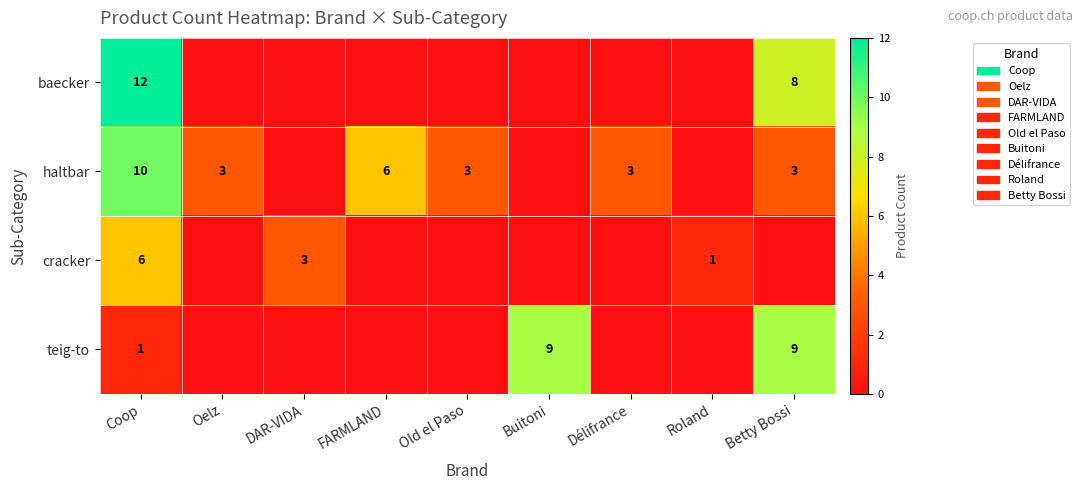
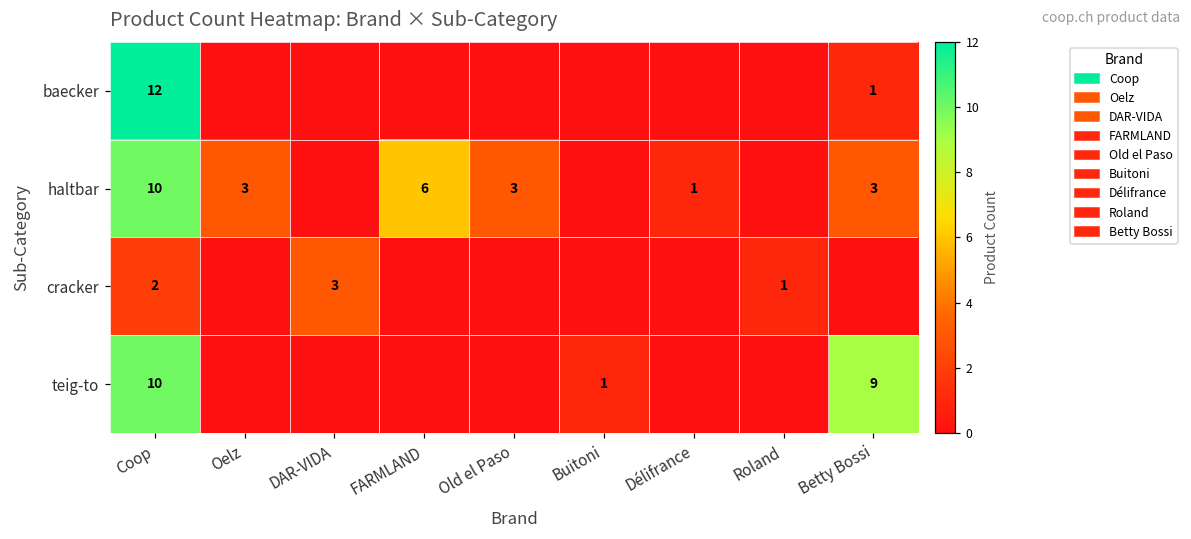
baecker, Betty Bossi: 8 -> 1
haltbar, Délifrance: 3 -> 1
cracker, Coop: 6 -> 2
teig-to, Coop: 1 -> 10
teig-to, Buitoni: 9 -> 1
